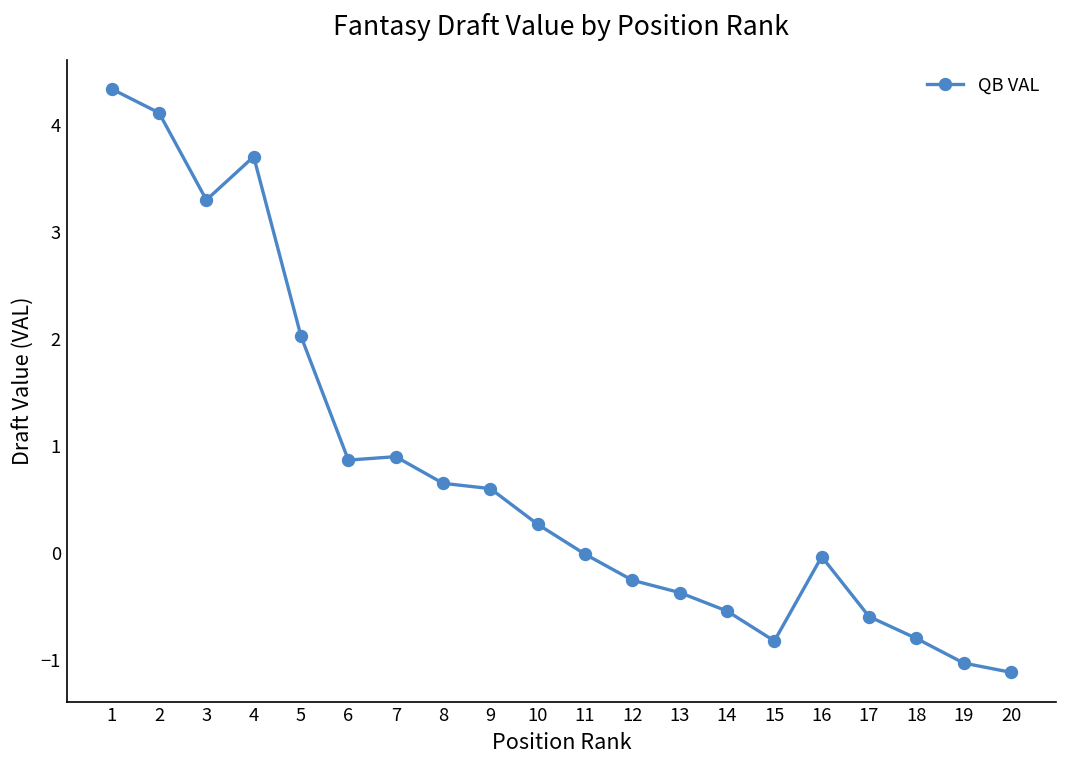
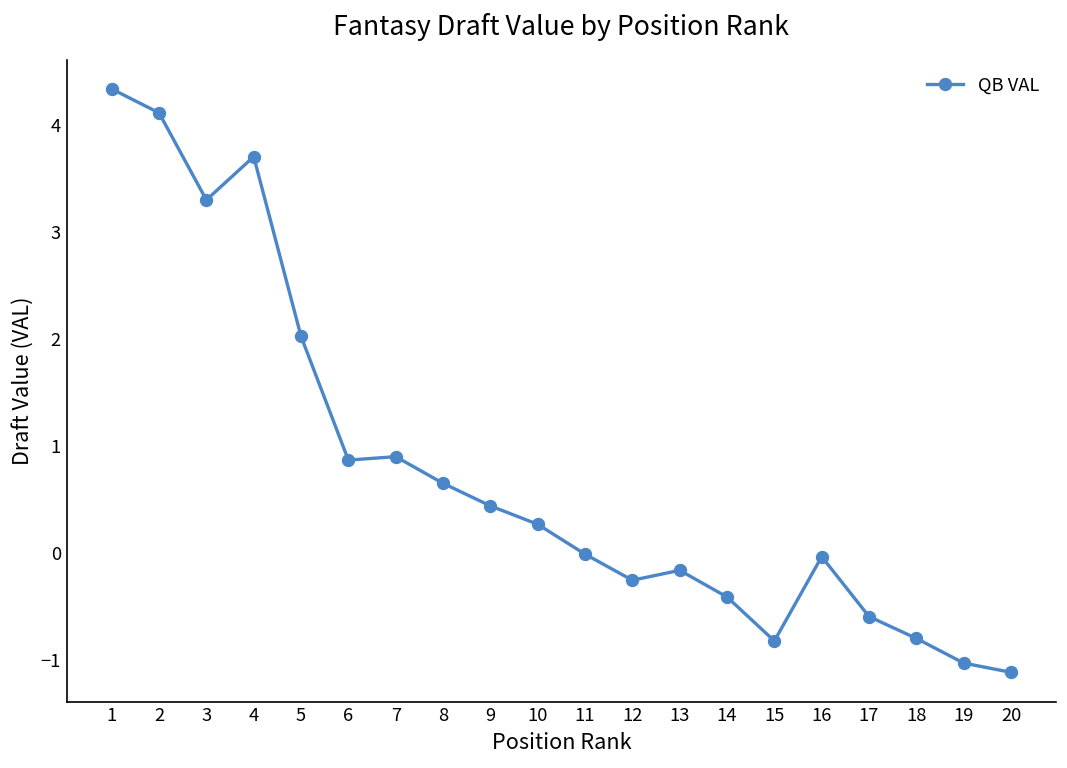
9: 0.6 -> 0.4
13: -0.4 -> -0.2
14: -0.5 -> -0.4
